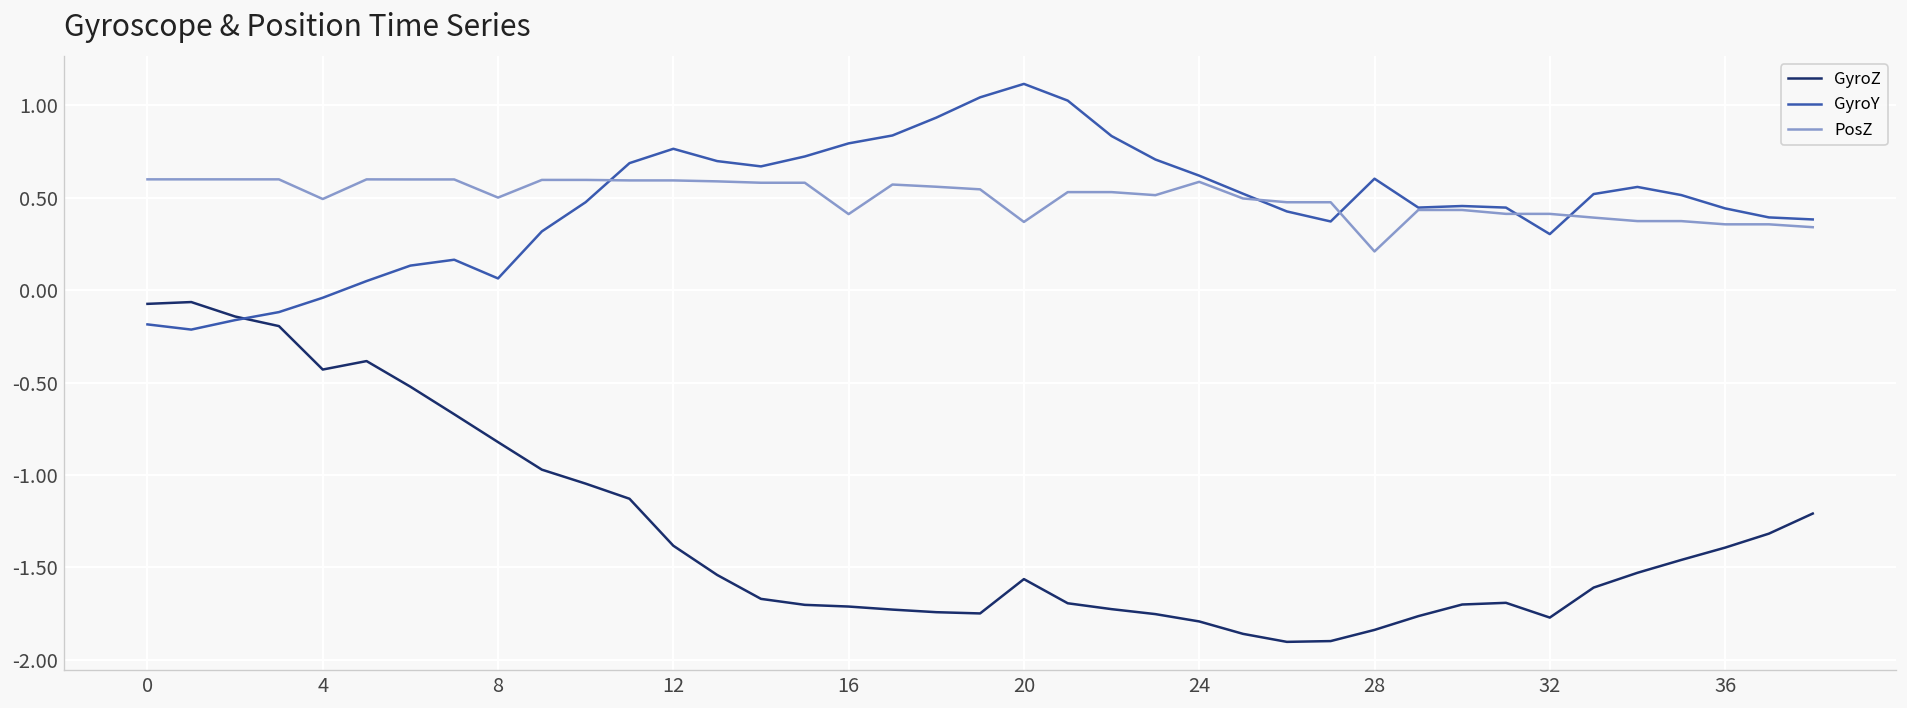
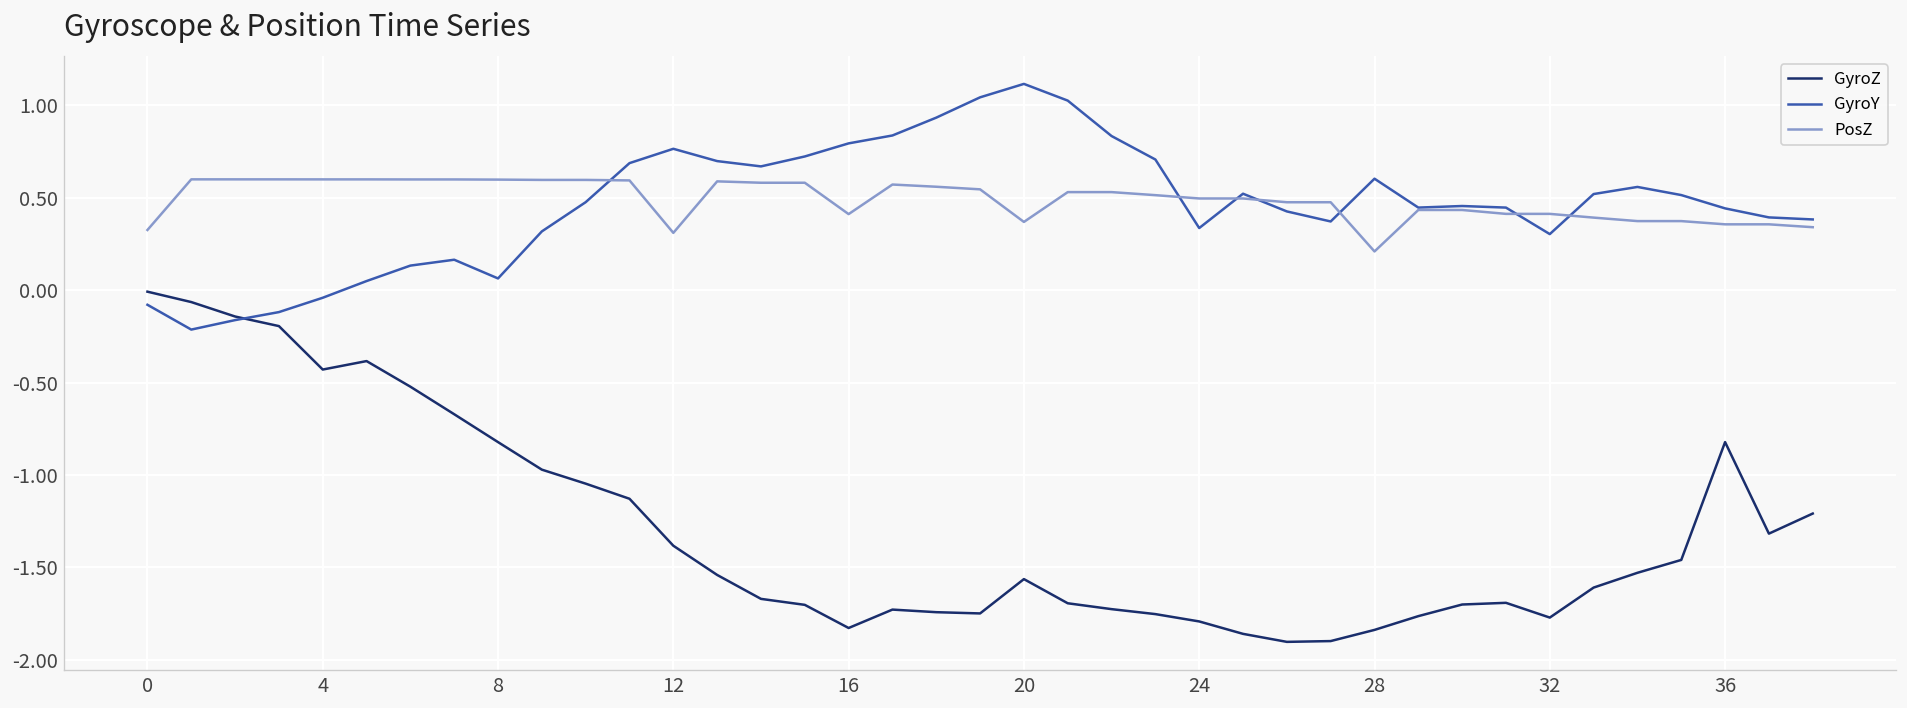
GyroZ, 0: -0.07 -> -0.01
GyroY, 0: -0.19 -> -0.08
PosZ, 0: 0.60 -> 0.33
PosZ, 4: 0.49 -> 0.60
PosZ, 8: 0.50 -> 0.60
PosZ, 12: 0.59 -> 0.31
GyroZ, 16: -1.71 -> -1.83
GyroY, 24: 0.62 -> 0.34
PosZ, 24: 0.59 -> 0.50
GyroZ, 36: -1.39 -> -0.82
